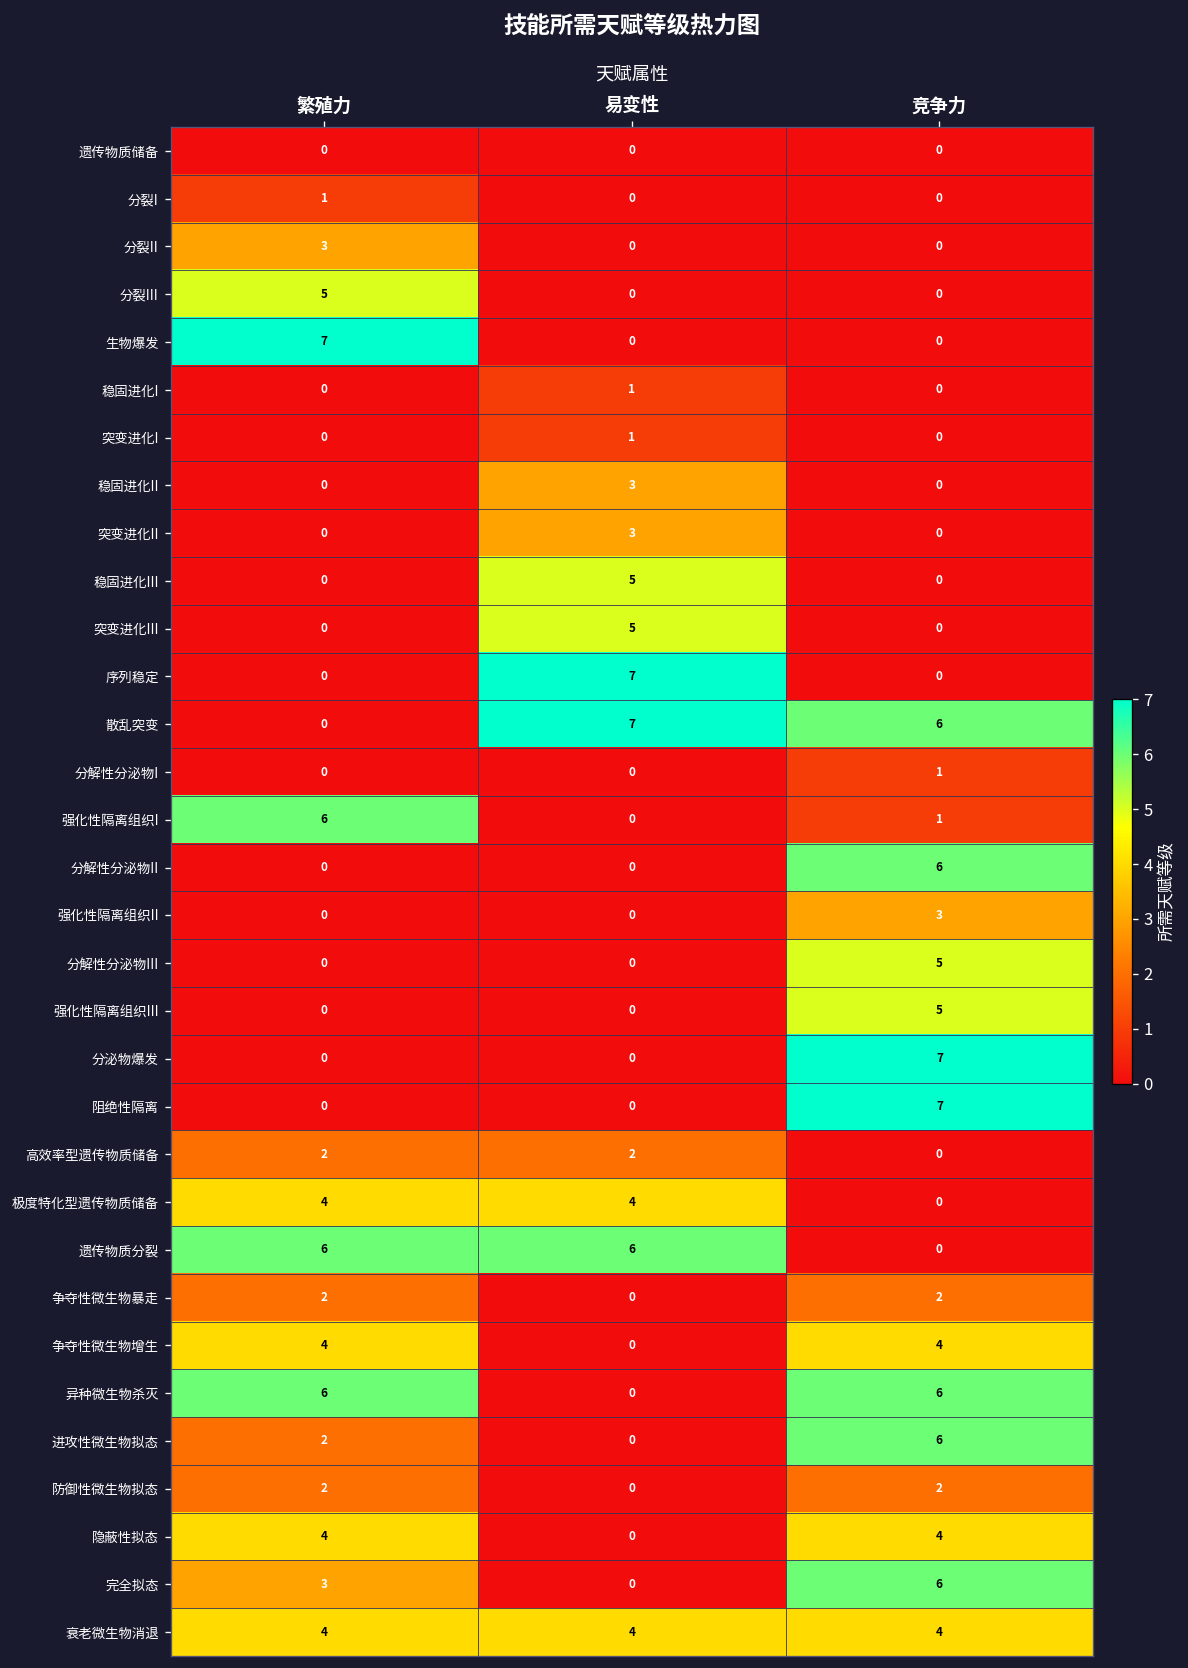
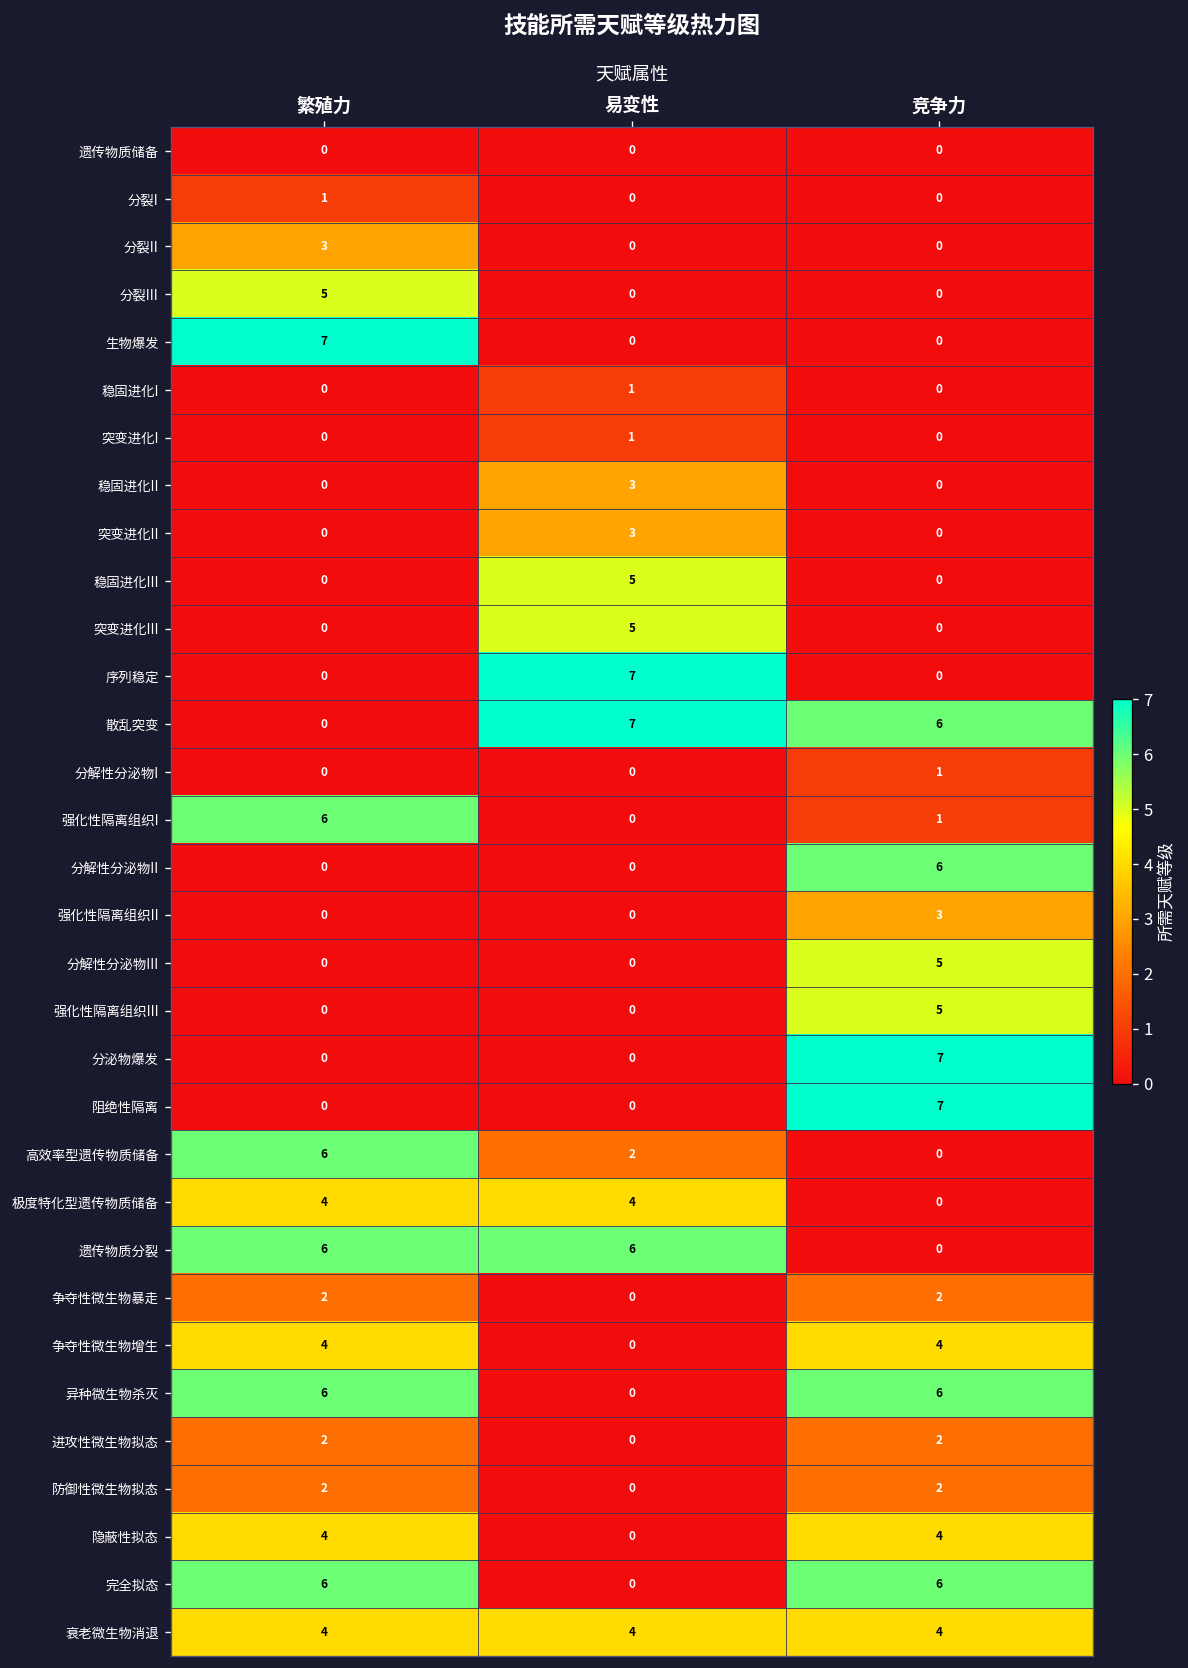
高效率型遗传物质储备, 繁殖力: 2 -> 6
进攻性微生物拟态, 竞争力: 6 -> 2
完全拟态, 繁殖力: 3 -> 6
